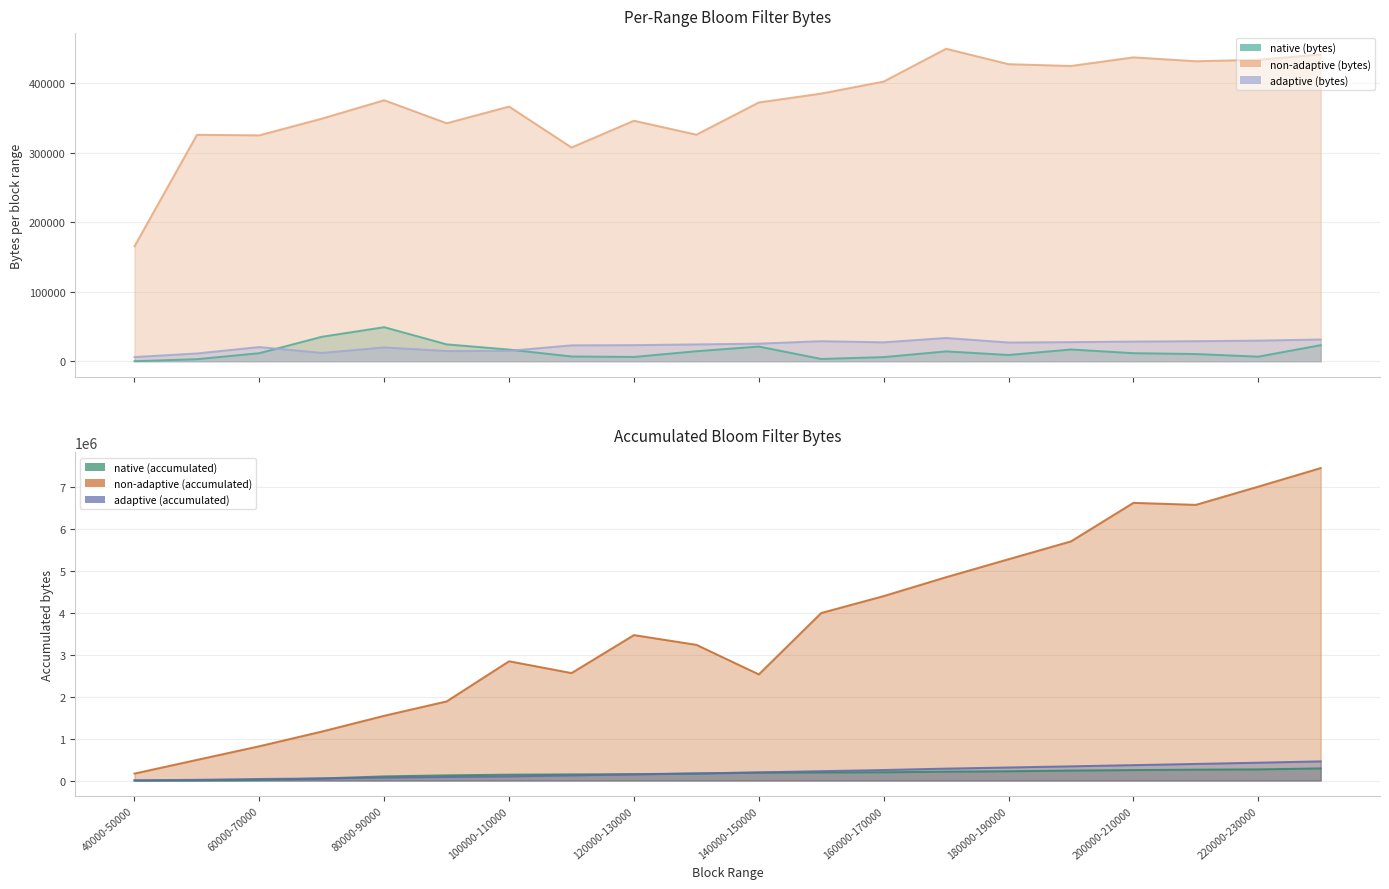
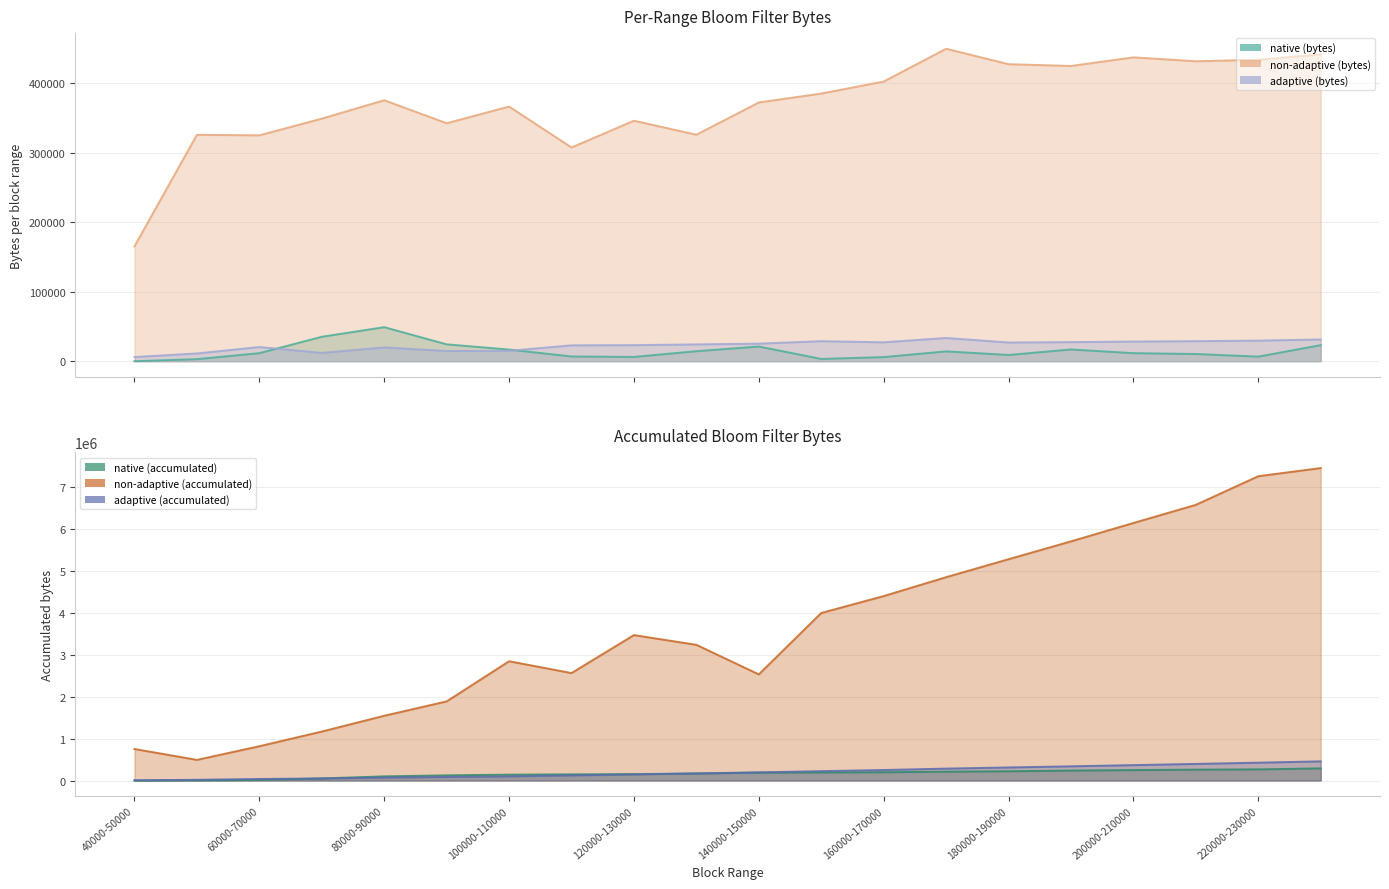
Accumulated Bloom Filter Bytes, non-adaptive (accumulated), 40000-50000: 200000 -> 800000
Accumulated Bloom Filter Bytes, non-adaptive (accumulated), 200000-210000: 6600000 -> 6100000
Accumulated Bloom Filter Bytes, non-adaptive (accumulated), 220000-230000: 7000000 -> 7200000
